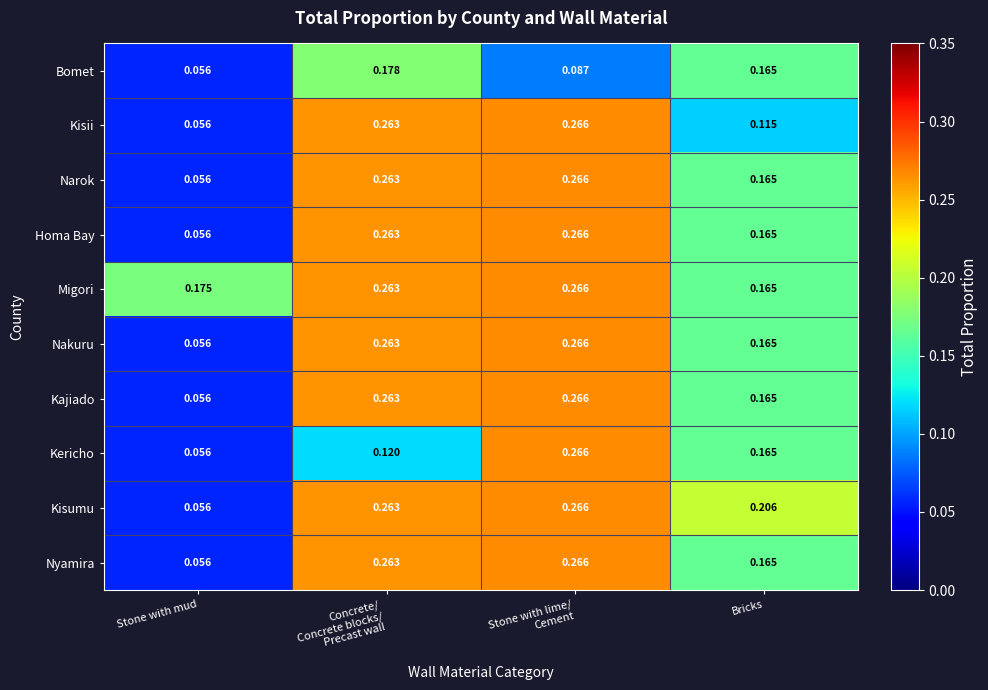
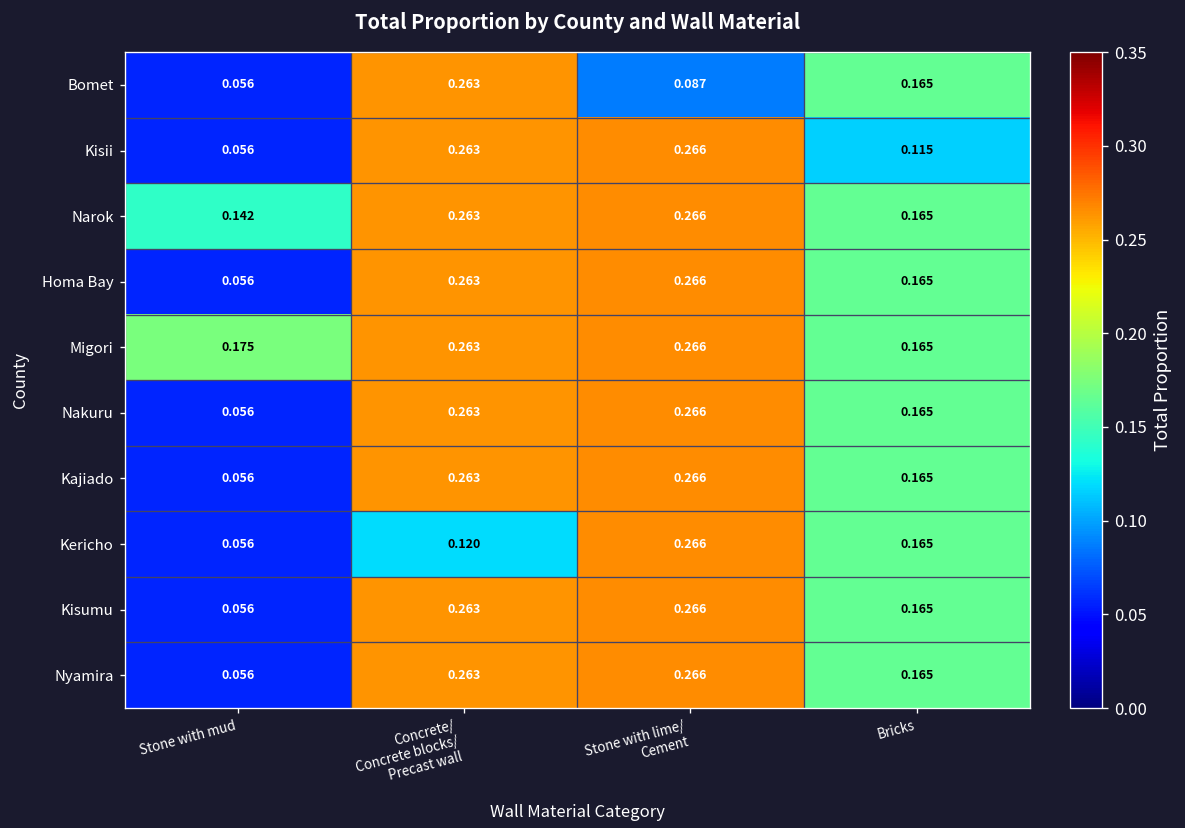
Bomet, Concrete/ Concrete blocks/ Precast wall: 0.178 -> 0.263
Narok, Stone with mud: 0.056 -> 0.142
Kisumu, Bricks: 0.206 -> 0.165
